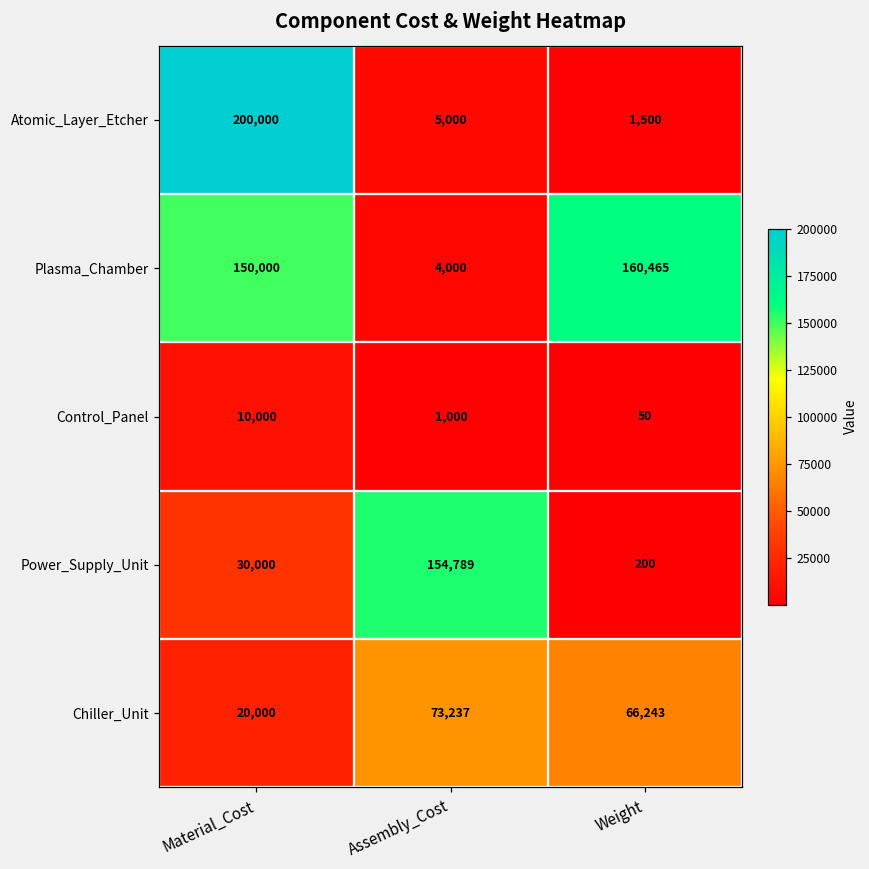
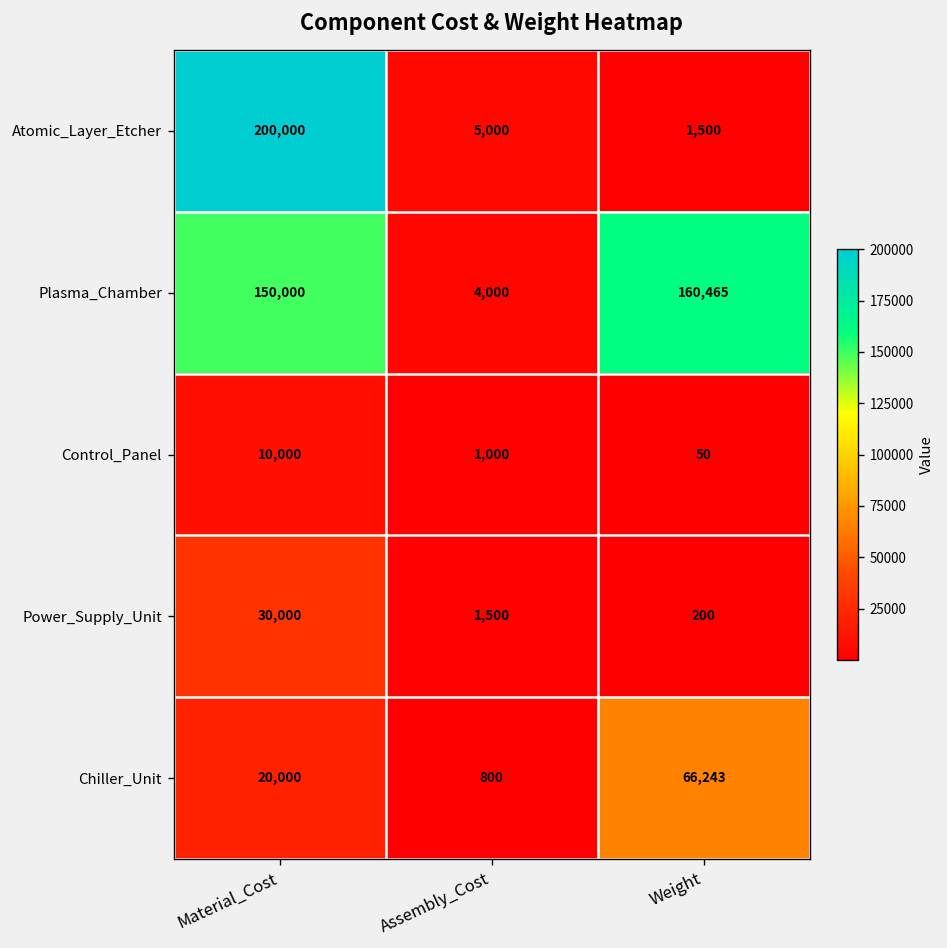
Power_Supply_Unit, Assembly_Cost: 154,789 -> 1,500
Chiller_Unit, Assembly_Cost: 73,237 -> 800
